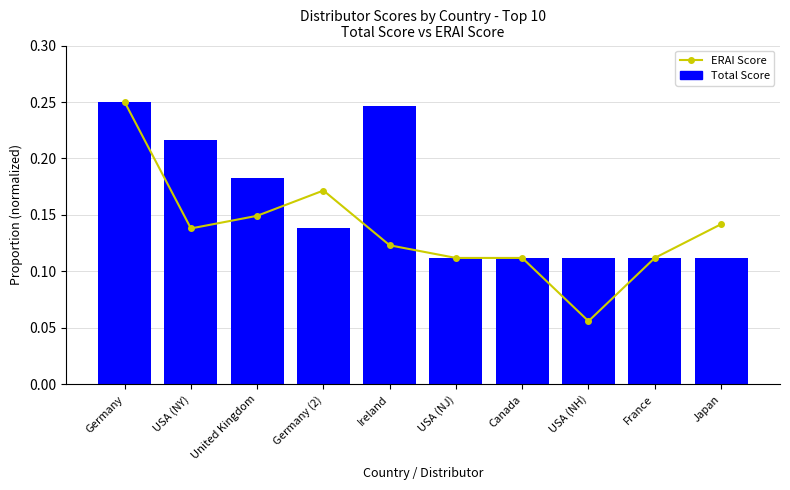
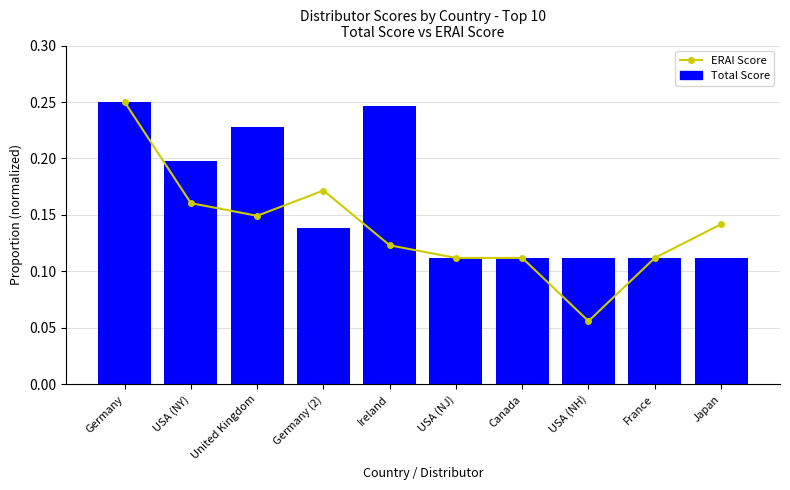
ERAI Score, USA (NY): 0.138 -> 0.160
Total Score, USA (NY): 0.216 -> 0.198
Total Score, United Kingdom: 0.183 -> 0.228
